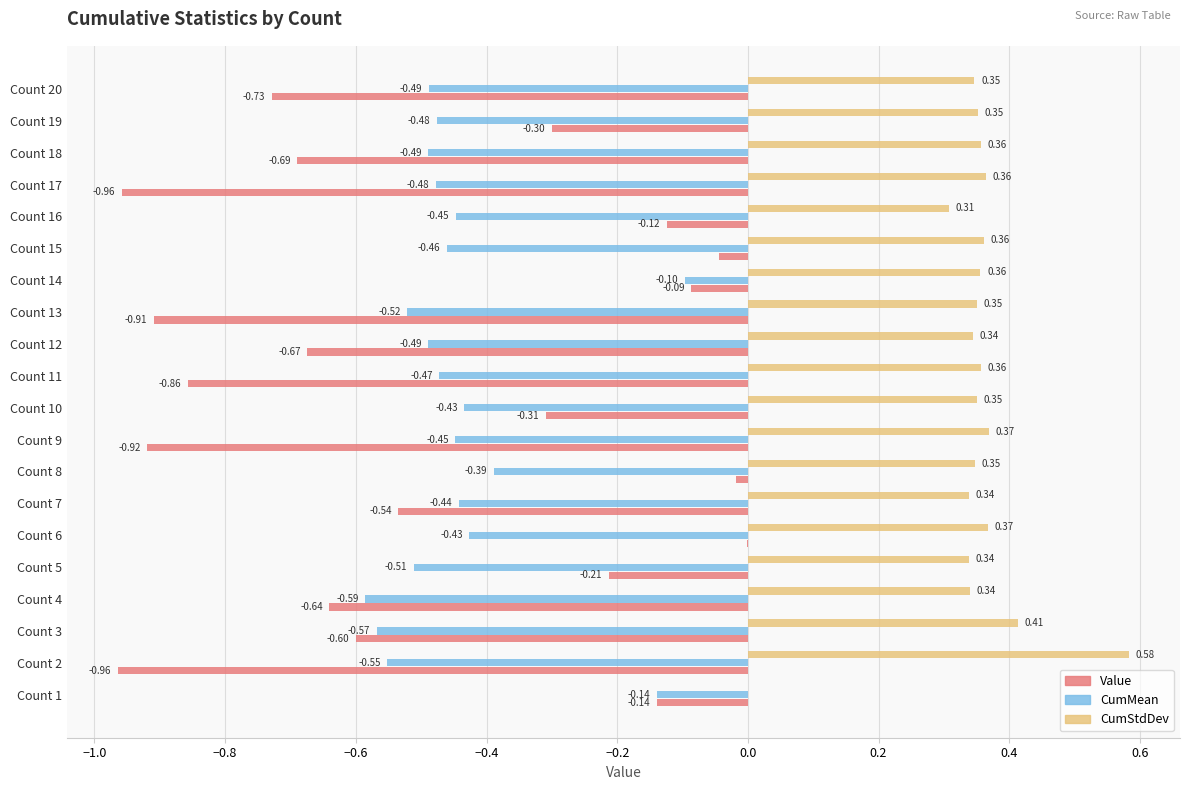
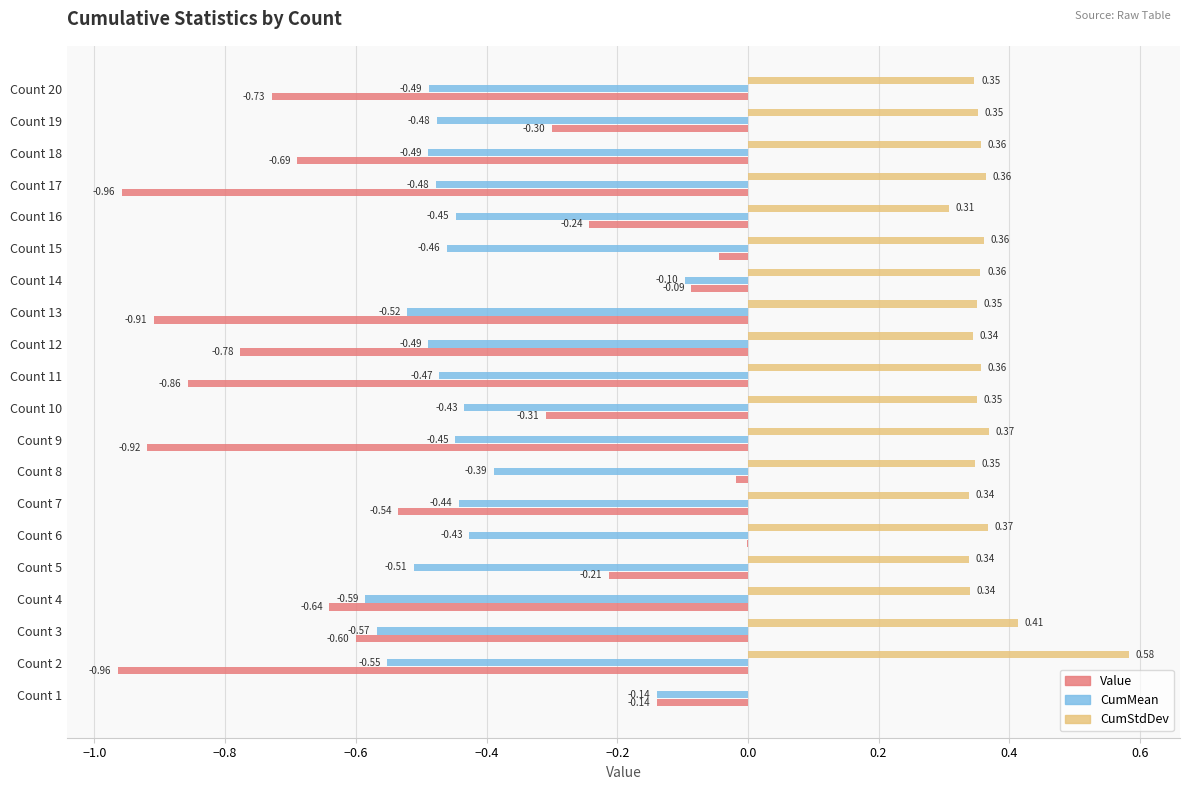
Value, Count 16: -0.12 -> -0.24
Value, Count 12: -0.67 -> -0.78
